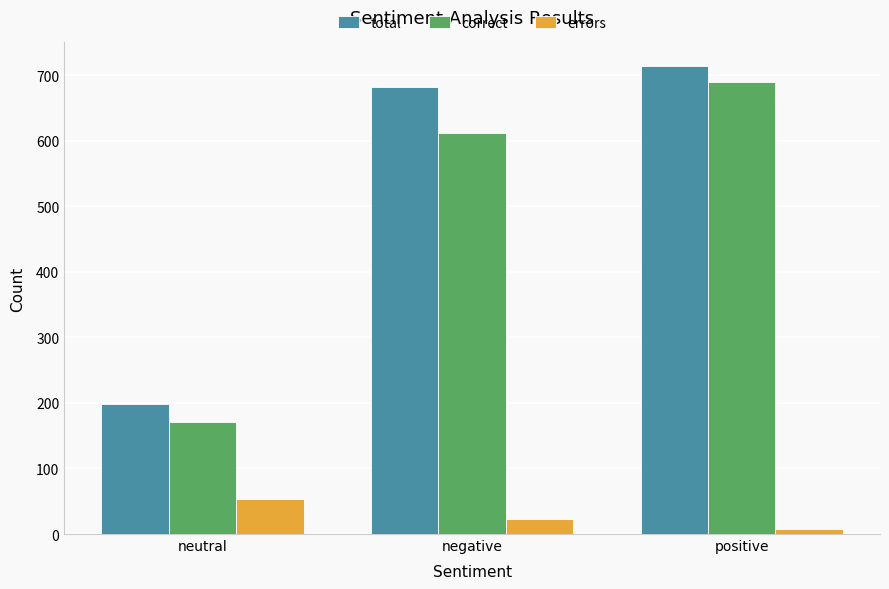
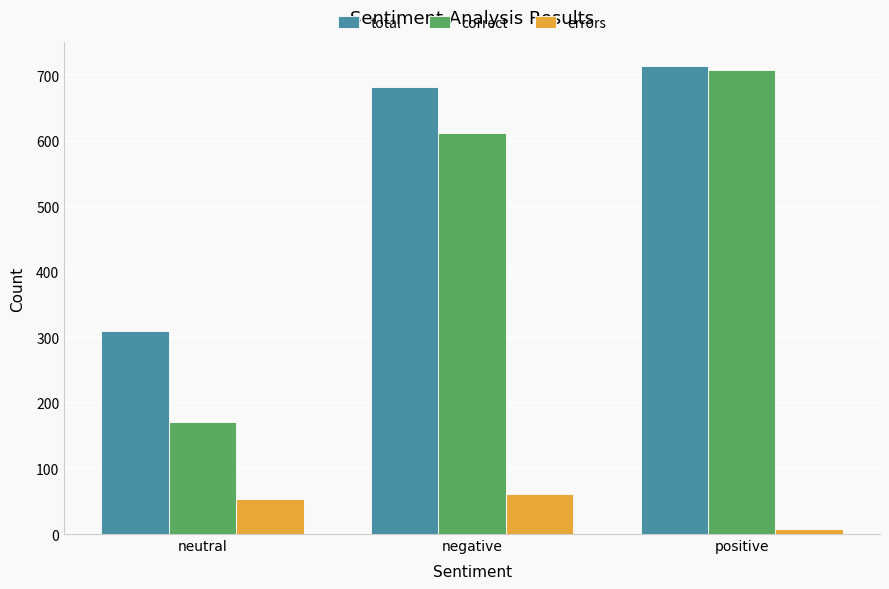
total, neutral: 200 -> 310
errors, negative: 20 -> 60
correct, positive: 690 -> 710
